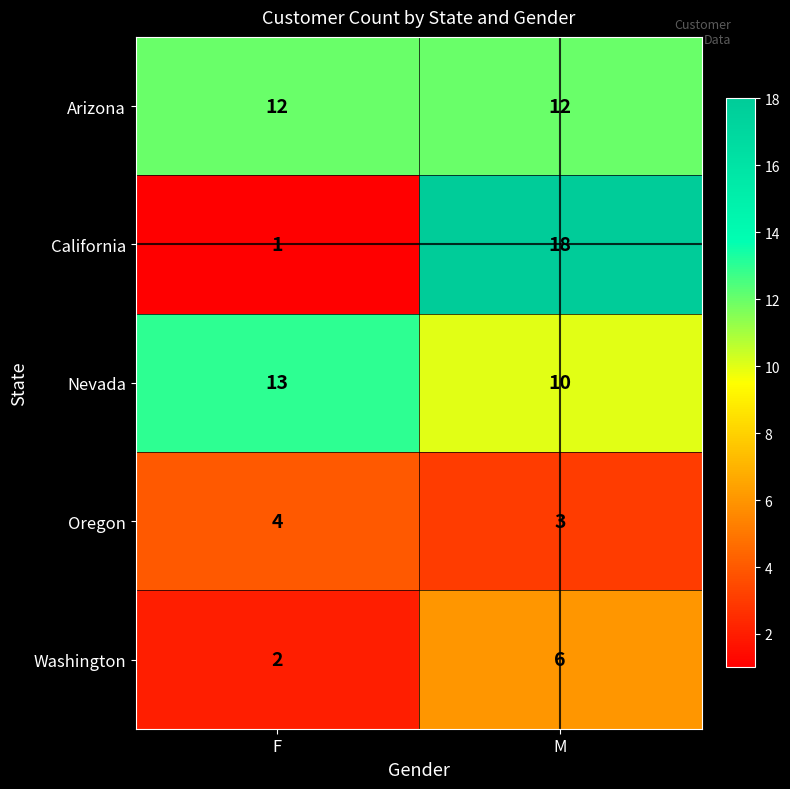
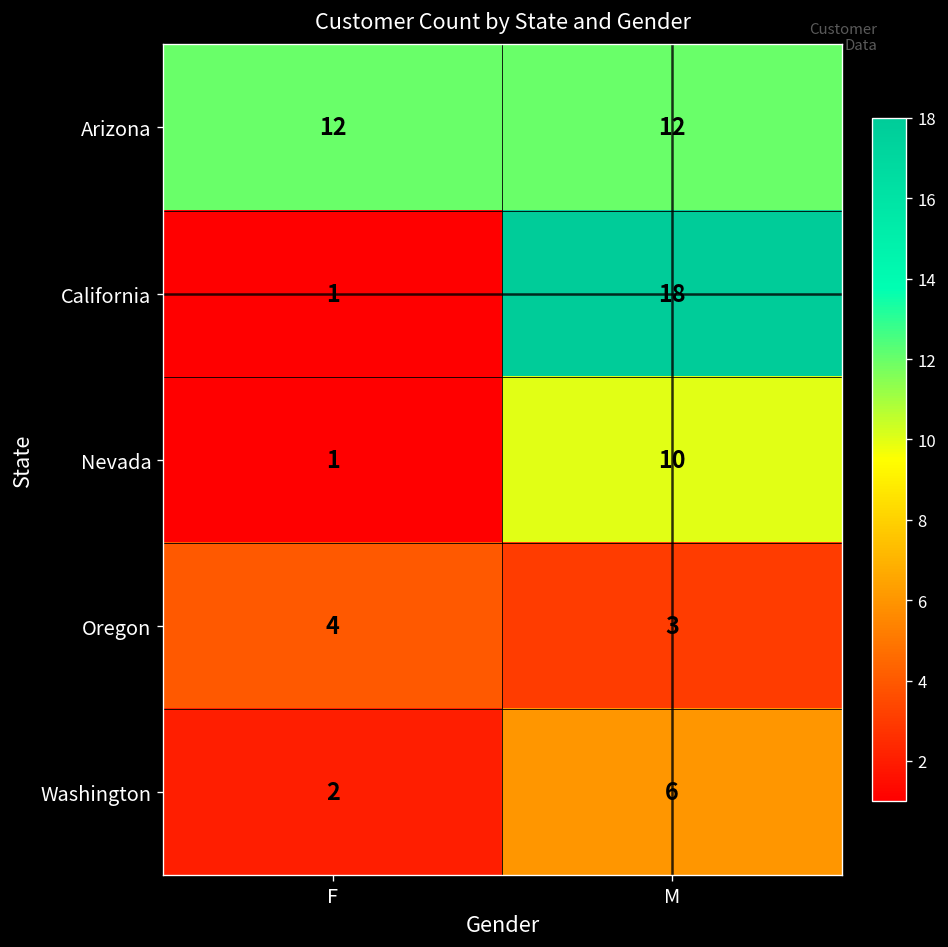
Nevada, F: 13 -> 1
